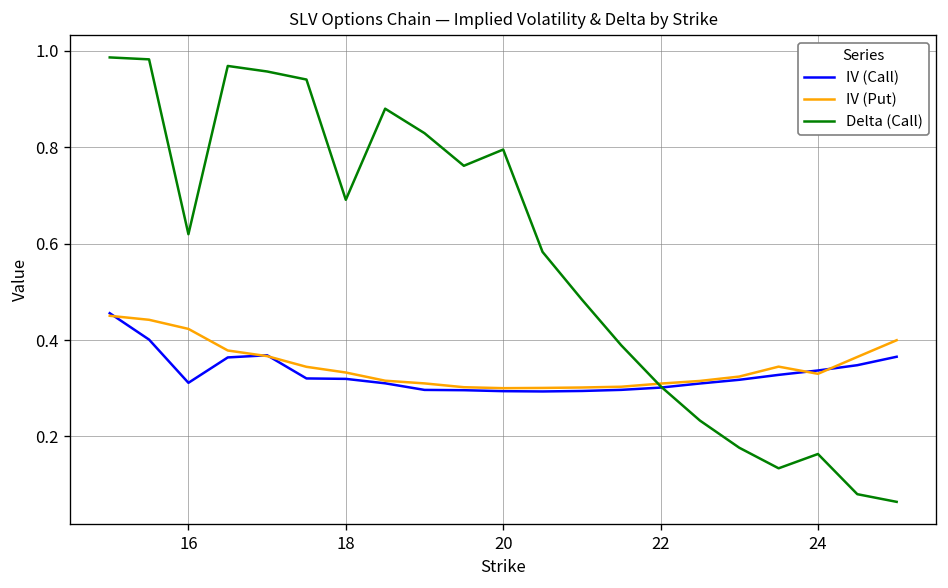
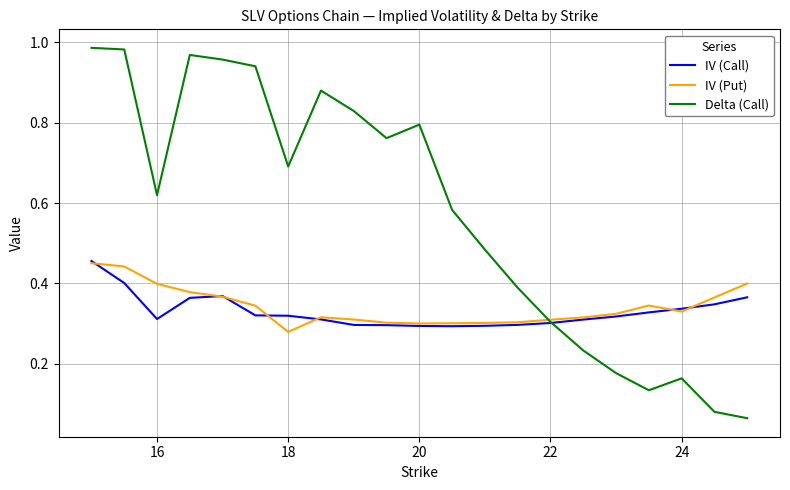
IV (Put), 16: 0.42 -> 0.40
IV (Put), 18: 0.33 -> 0.28
